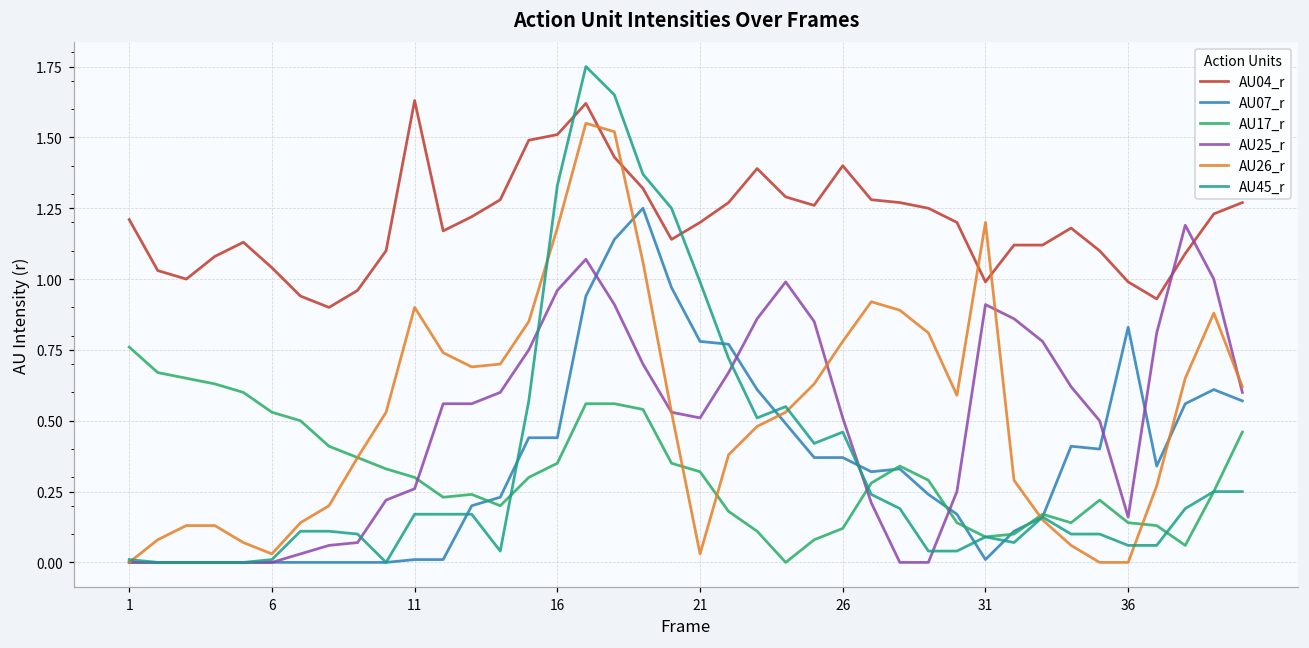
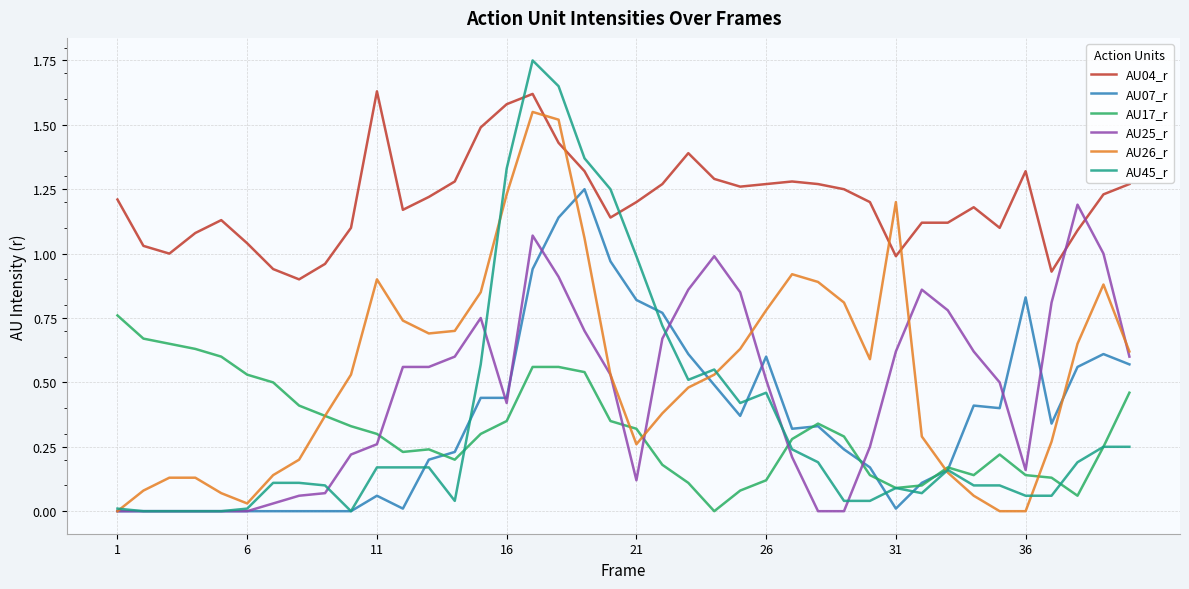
AU07_r, 11: 0.01 -> 0.06
AU04_r, 16: 1.51 -> 1.58
AU25_r, 16: 0.96 -> 0.42
AU26_r, 16: 1.18 -> 1.23
AU07_r, 21: 0.78 -> 0.82
AU25_r, 21: 0.51 -> 0.12
AU26_r, 21: 0.03 -> 0.26
AU04_r, 26: 1.40 -> 1.27
AU07_r, 26: 0.37 -> 0.60
AU25_r, 31: 0.91 -> 0.62
AU04_r, 36: 0.99 -> 1.32
